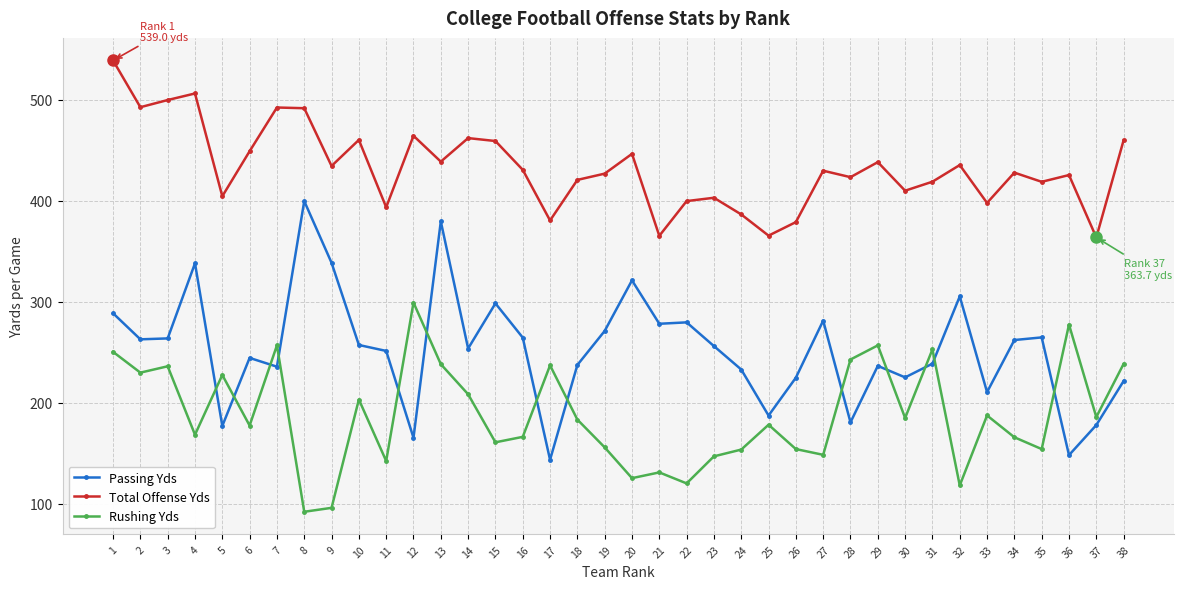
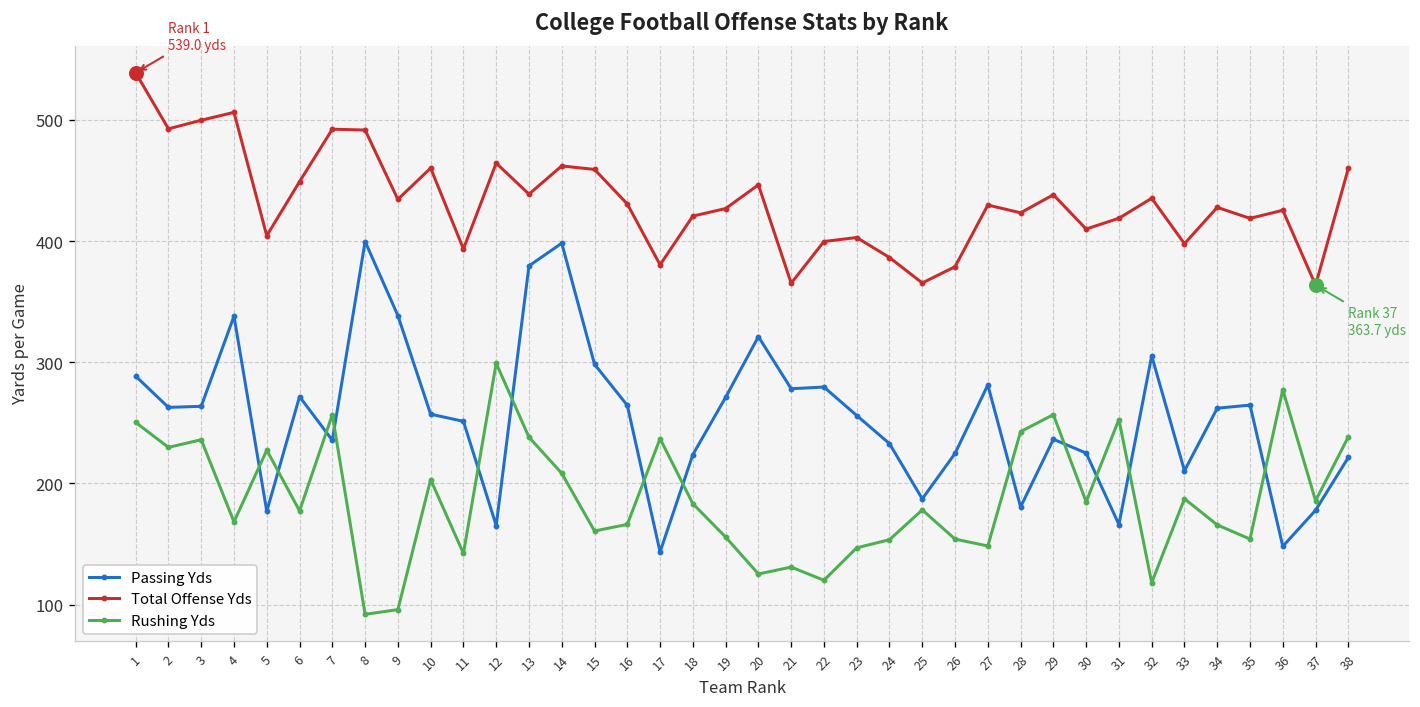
Passing Yds, 6: 244 -> 272
Passing Yds, 14: 254 -> 398
Passing Yds, 18: 237 -> 224
Passing Yds, 31: 239 -> 166
